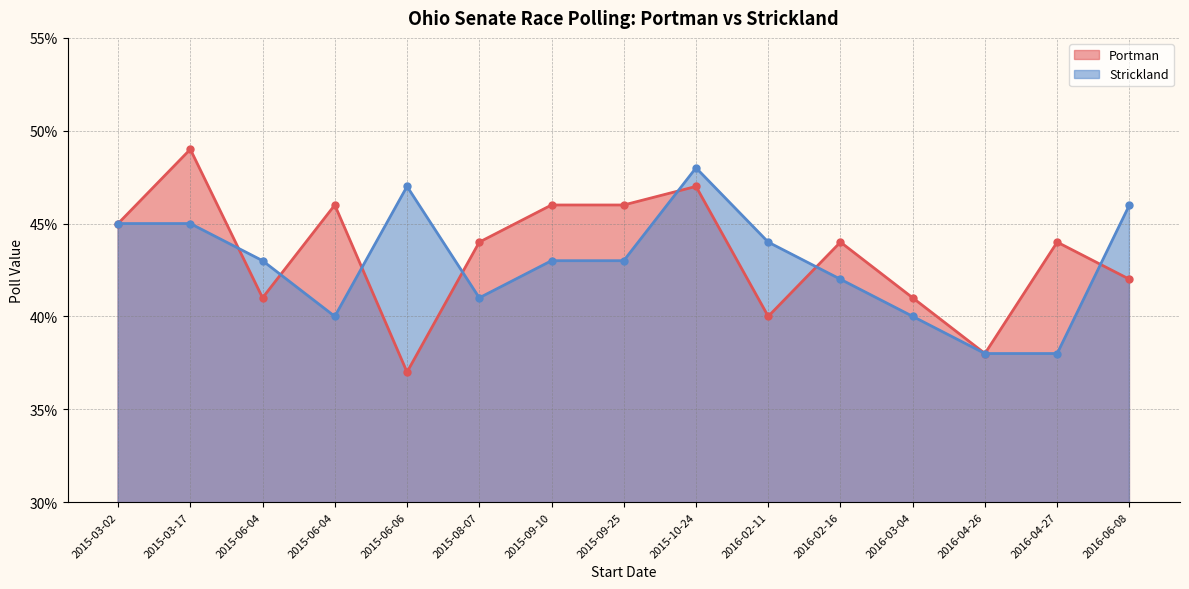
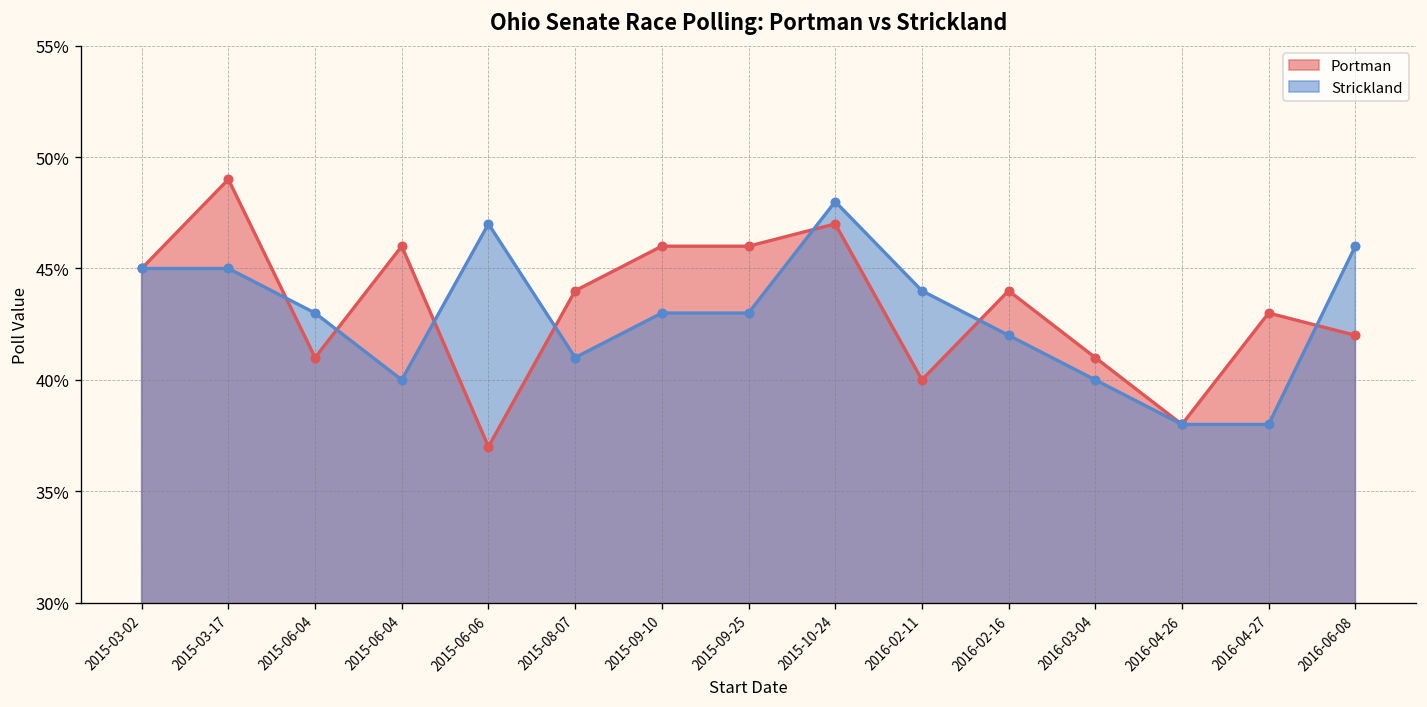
Portman, 2016-04-27: 44% -> 43%
